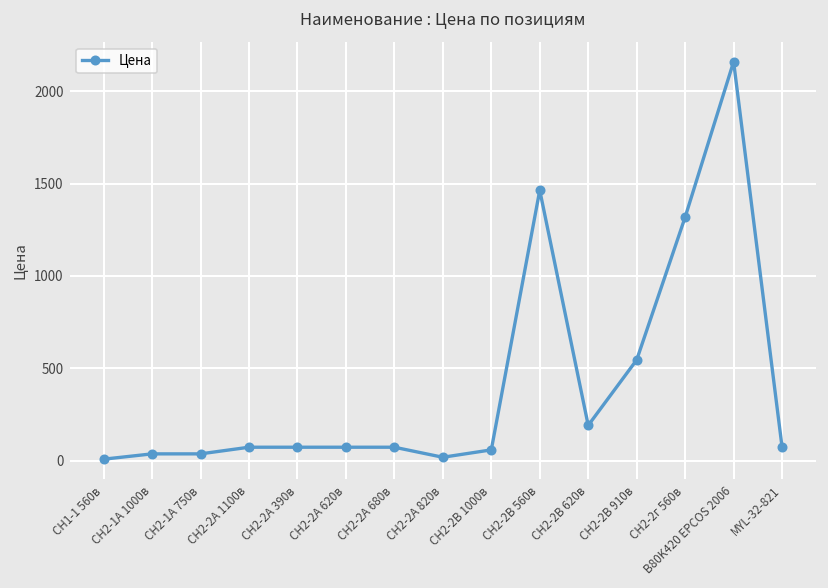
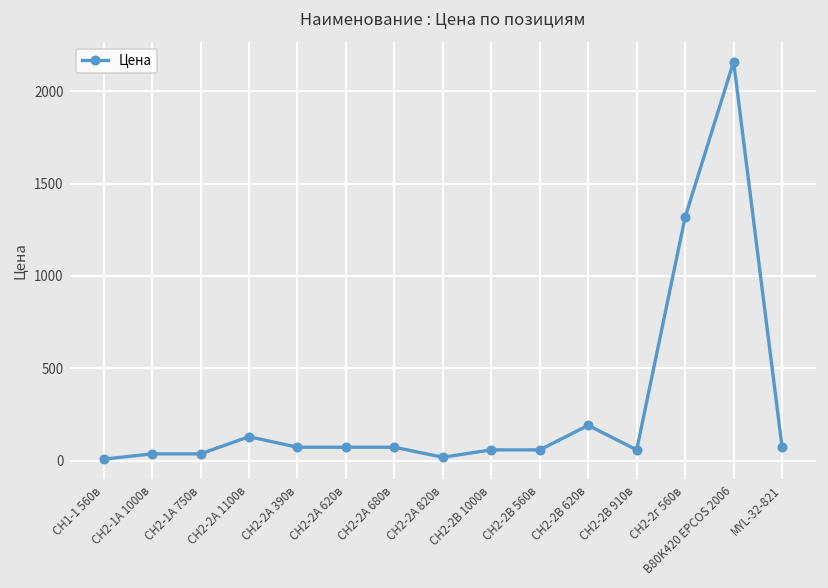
СН2-2А 1100в: 70 -> 130
СН2-2В 560в: 1460 -> 60
СН2-2В 910в: 540 -> 60
